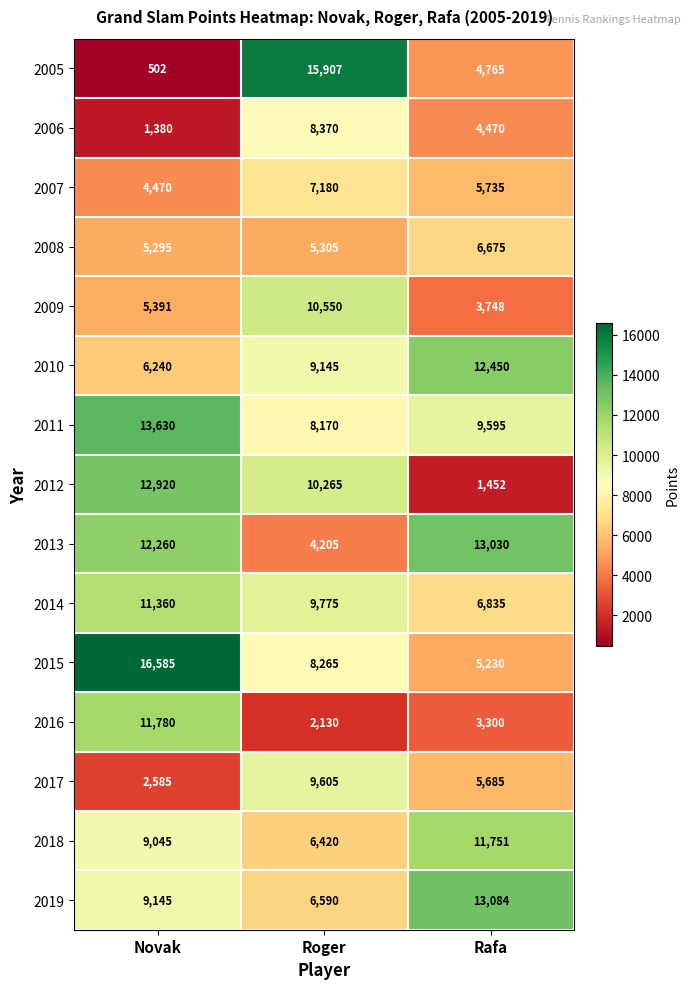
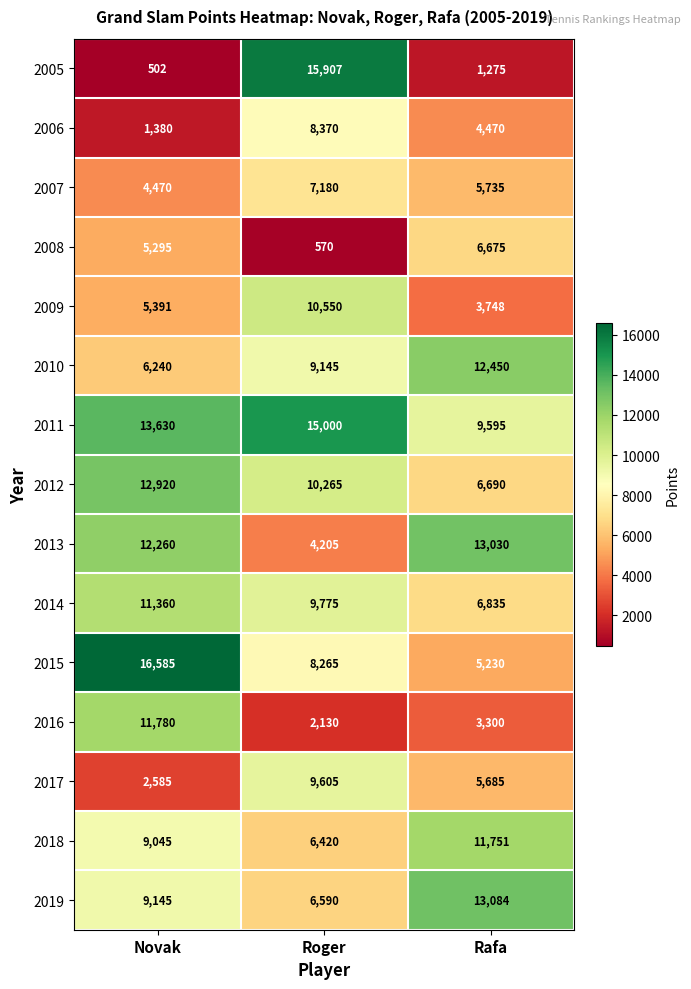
2005, Rafa: 4,765 -> 1,275
2008, Roger: 5,305 -> 570
2011, Roger: 8,170 -> 15,000
2012, Rafa: 1,452 -> 6,690
